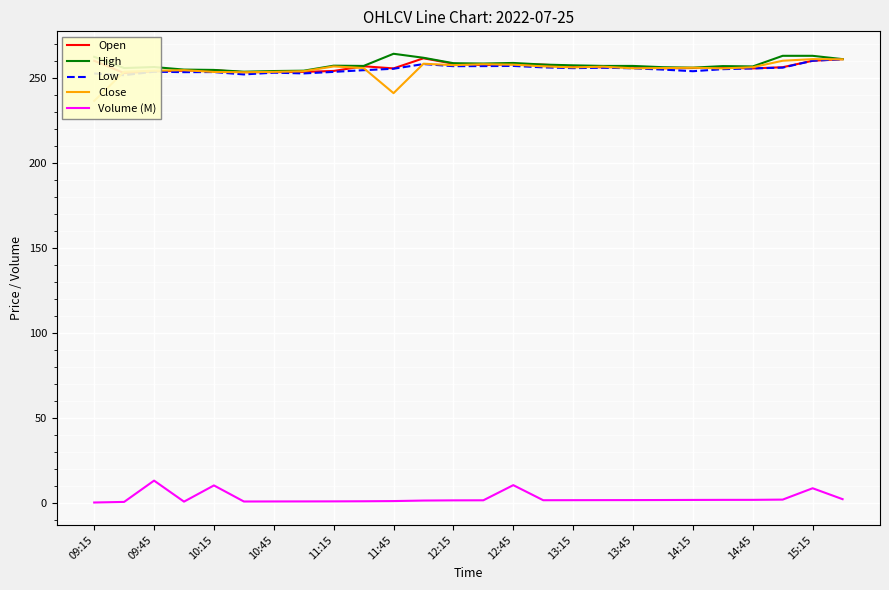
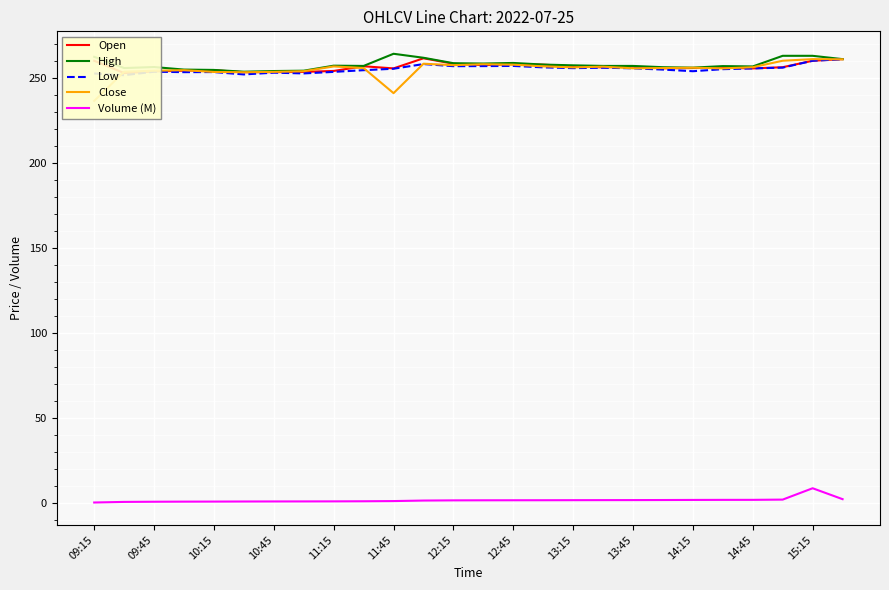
Volume (M), 09:45: 13 -> 1
Volume (M), 10:15: 10 -> 1
Volume (M), 12:45: 11 -> 2
